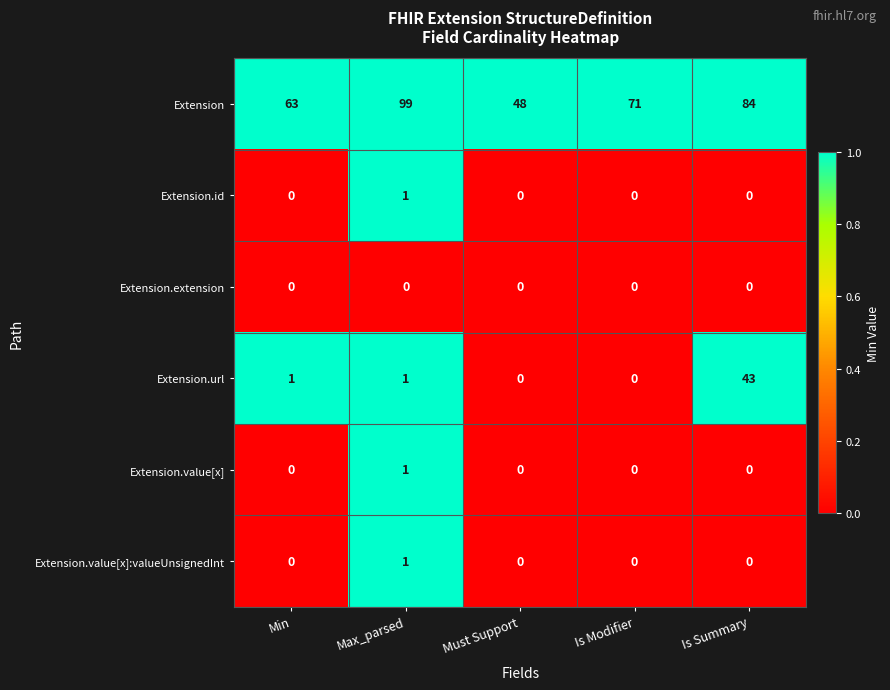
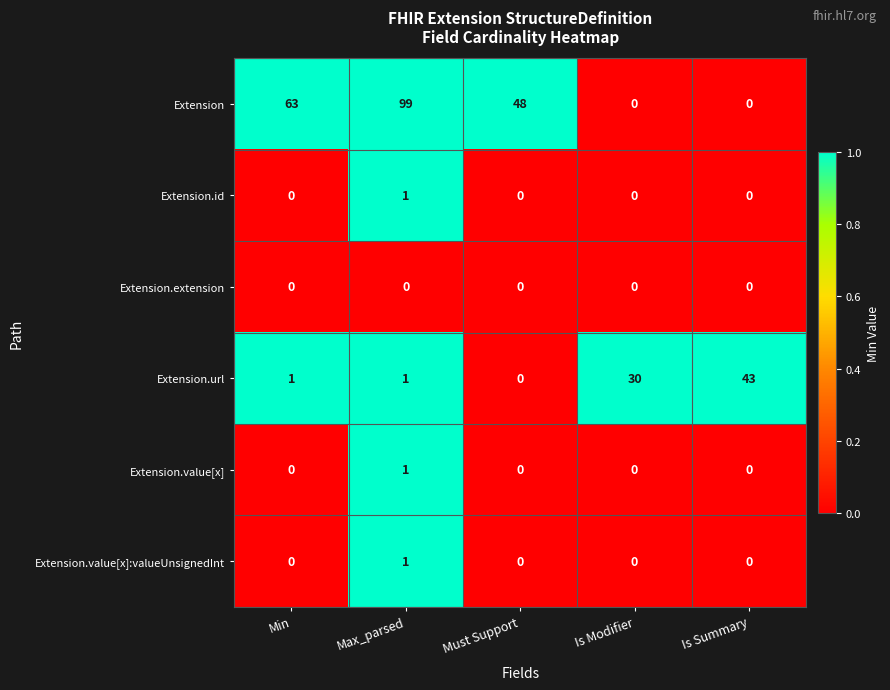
Extension, Is Modifier: 71 -> 0
Extension, Is Summary: 84 -> 0
Extension.url, Is Modifier: 0 -> 30
